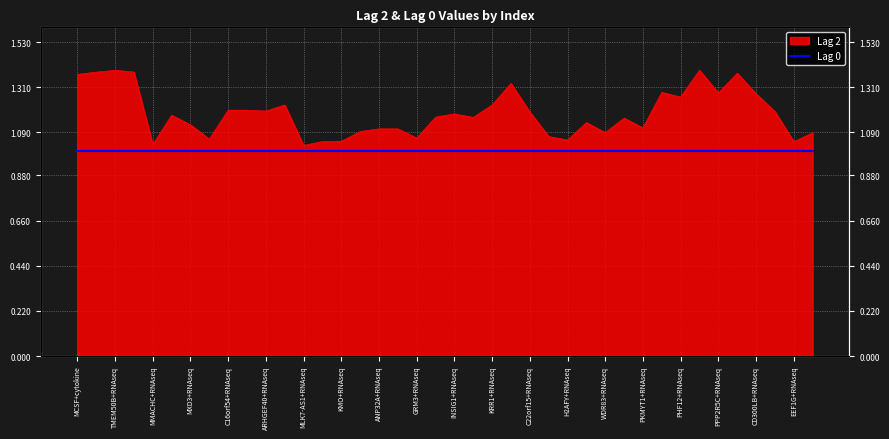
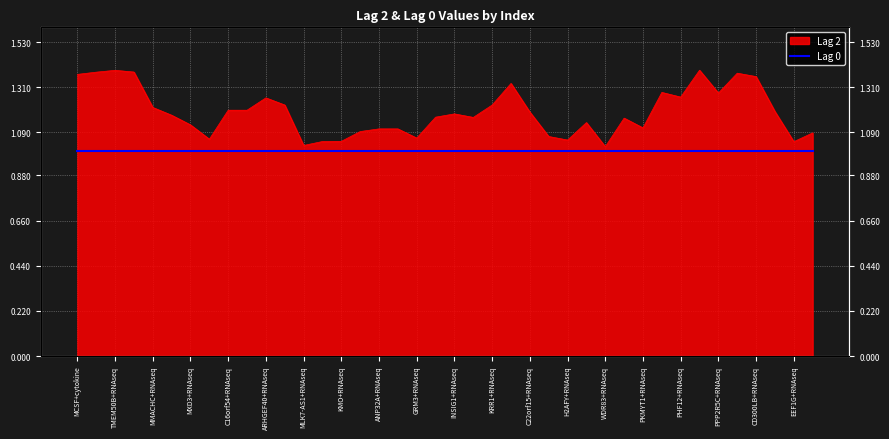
Lag 2, MMACHC+RNAseq: 1.03 -> 1.21
Lag 2, ARHGEF40+RNAseq: 1.19 -> 1.26
Lag 2, WDR83+RNAseq: 1.09 -> 1.02
Lag 2, CD300LB+RNAseq: 1.28 -> 1.36
